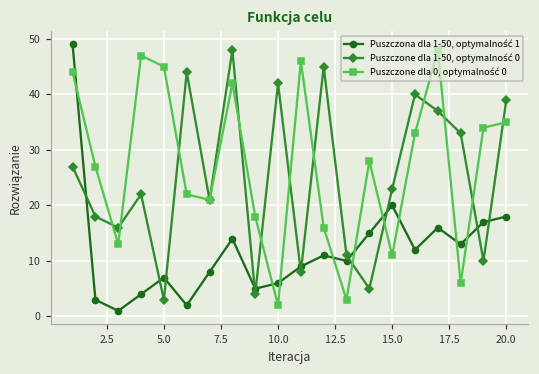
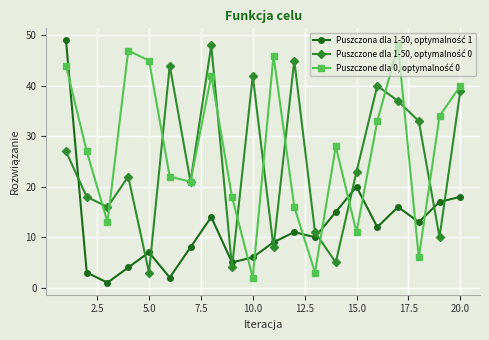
Puszczone dla 0, optymalność 0, 20.0: 35 -> 40
